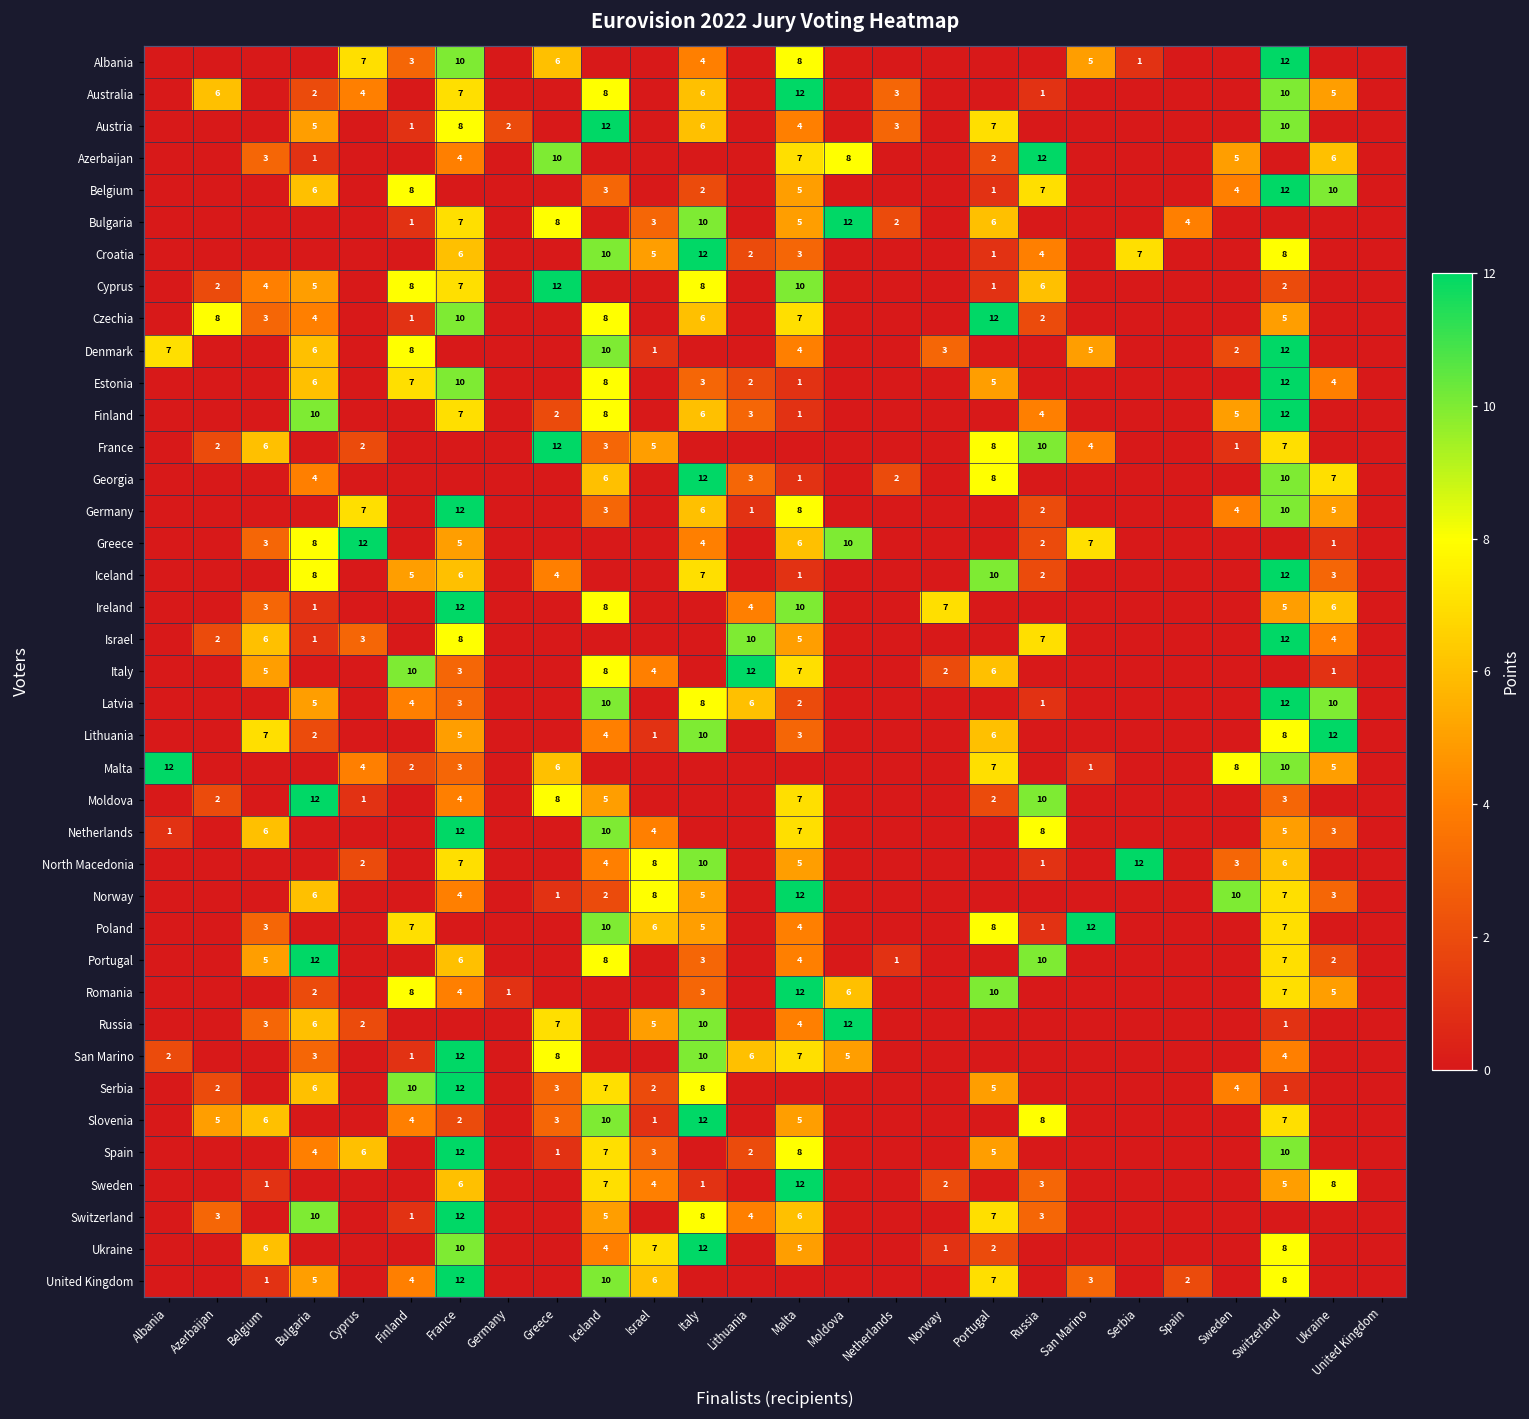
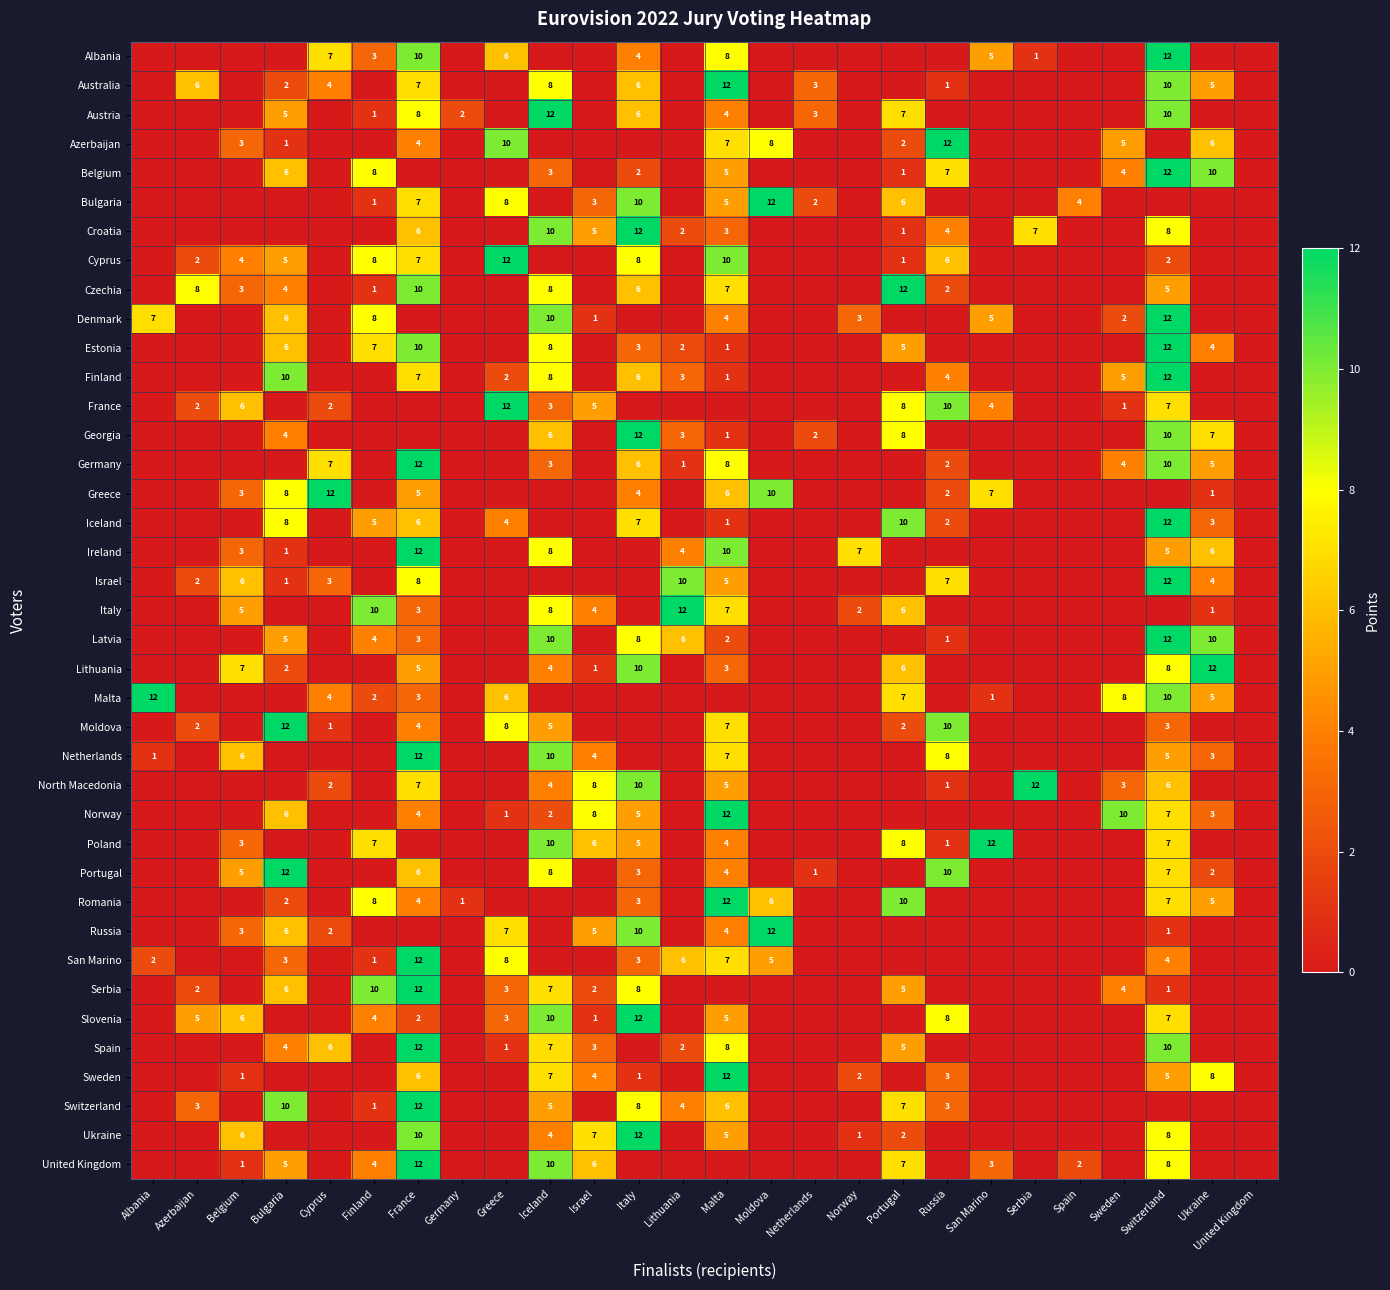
San Marino, Italy: 10 -> 3
